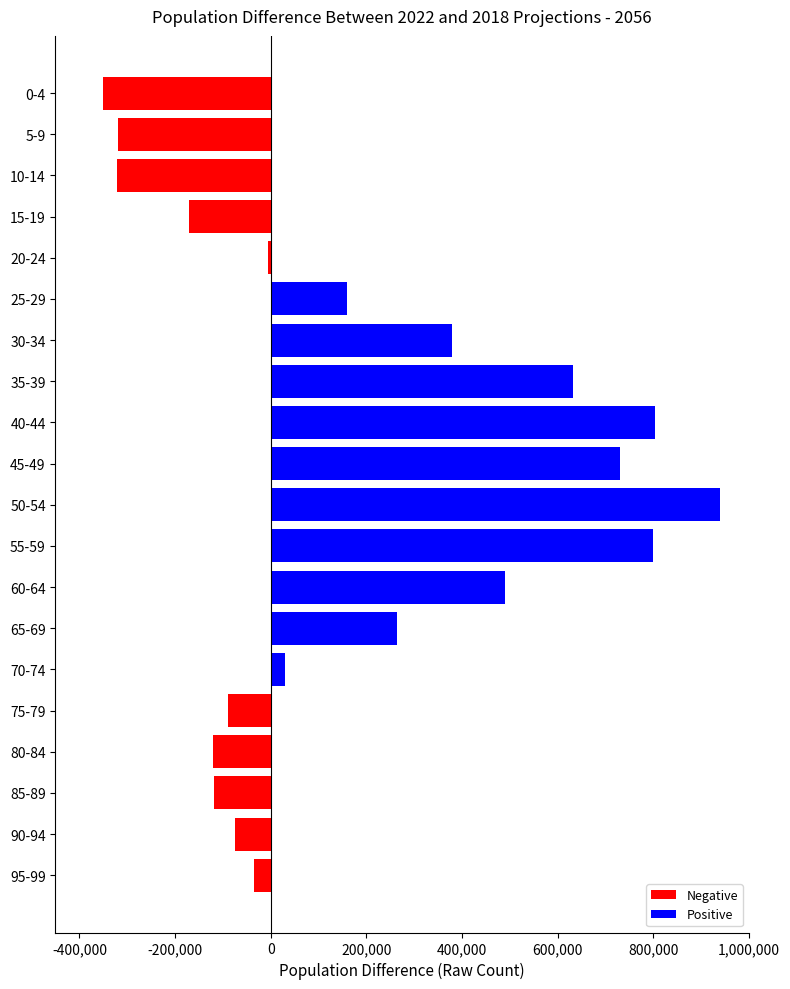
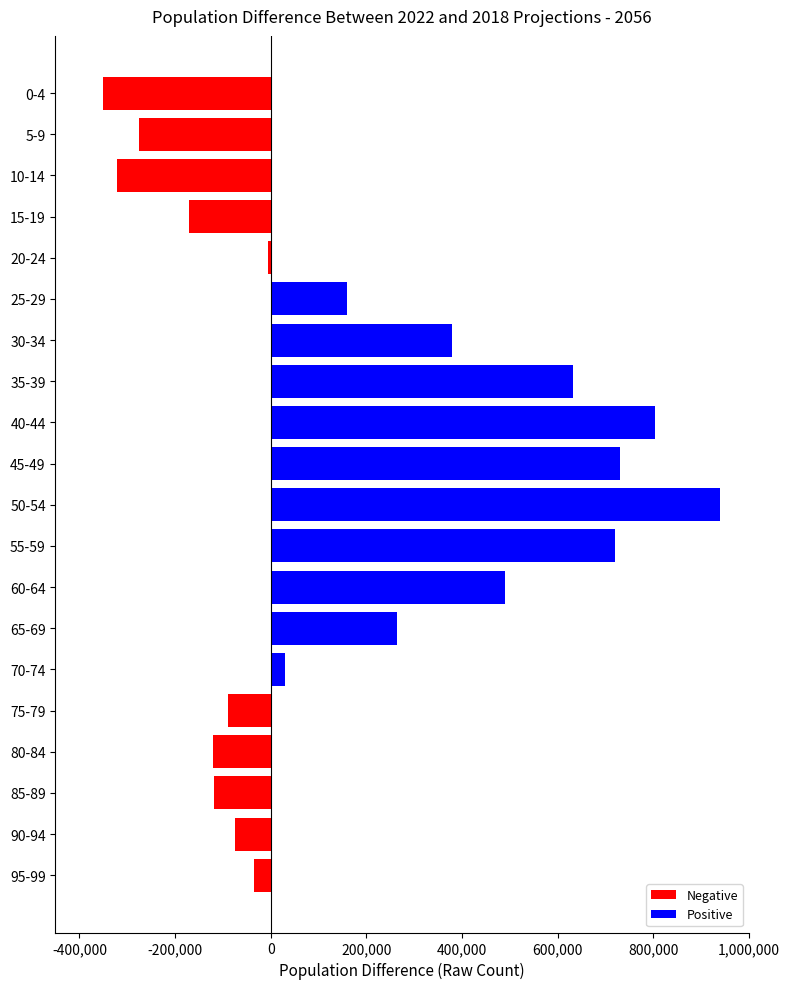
5-9: -320,000 -> -270,000
55-59: 800,000 -> 720,000
